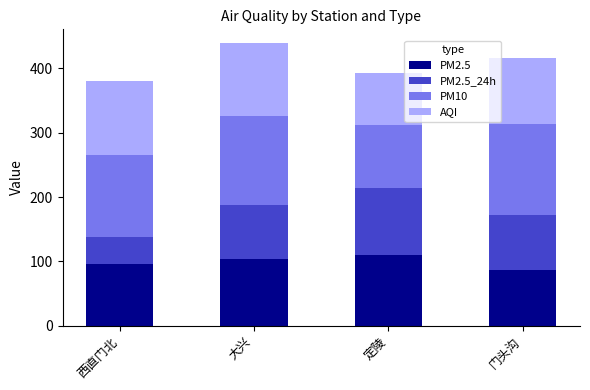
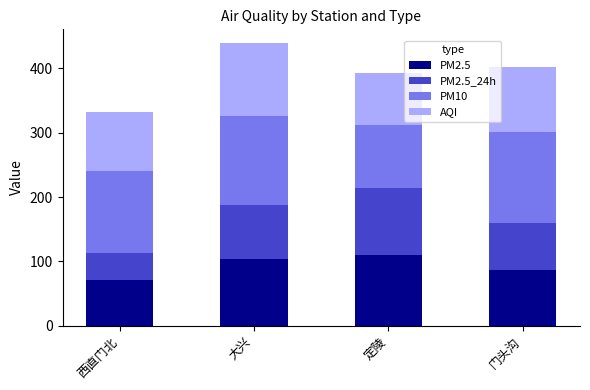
PM2.5, 西直门北: 100 -> 70
AQI, 西直门北: 120 -> 90
PM2.5_24h, 门头沟: 90 -> 70
